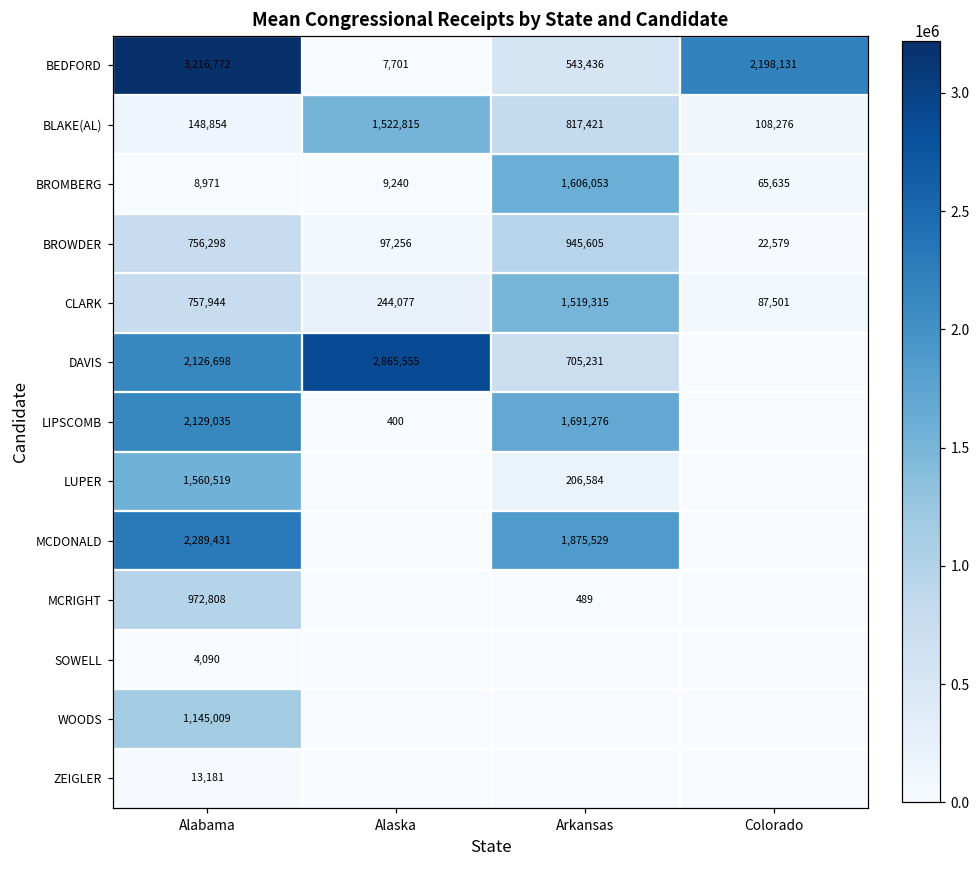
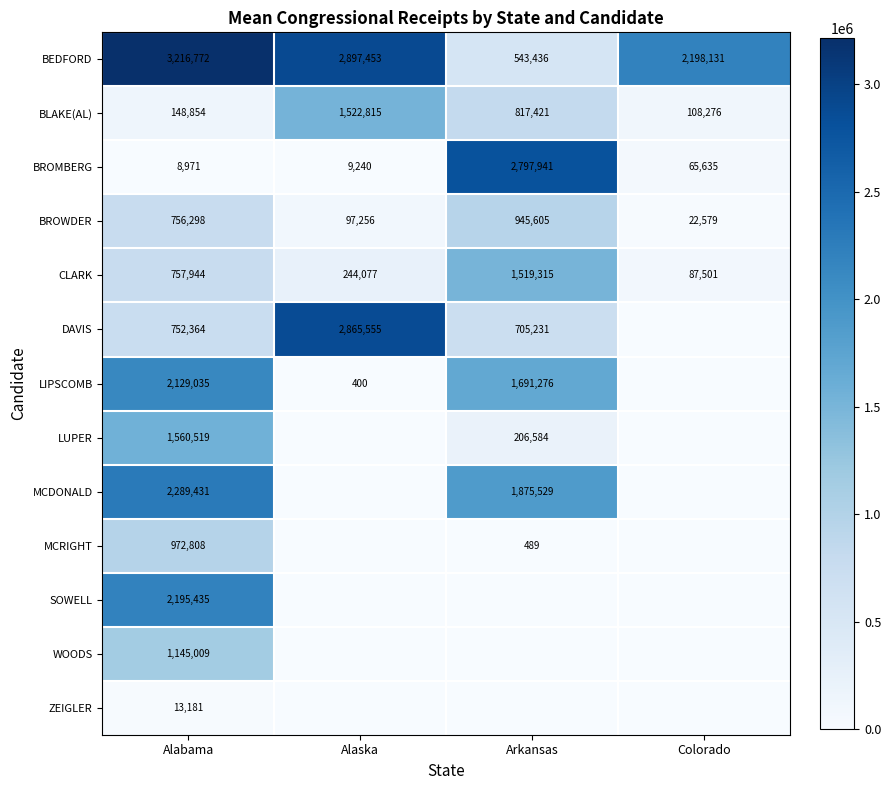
BEDFORD, Alaska: 7,701 -> 2,897,453
BROMBERG, Arkansas: 1,606,053 -> 2,797,941
DAVIS, Alabama: 2,126,698 -> 752,364
SOWELL, Alabama: 4,090 -> 2,195,435
